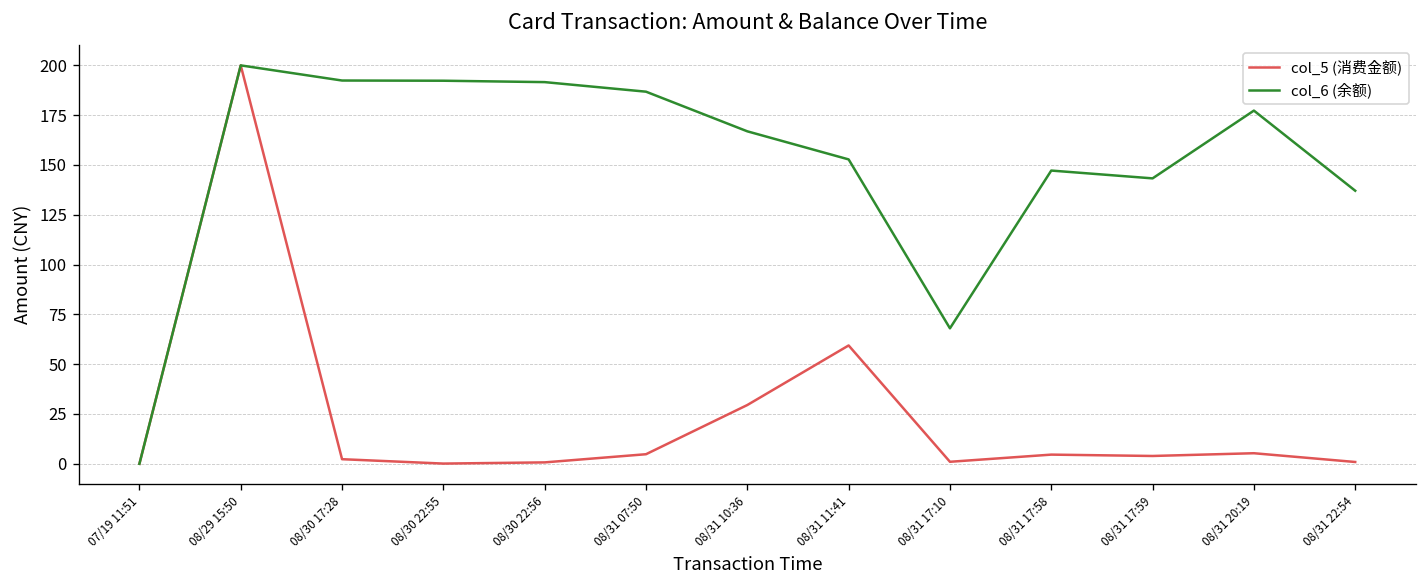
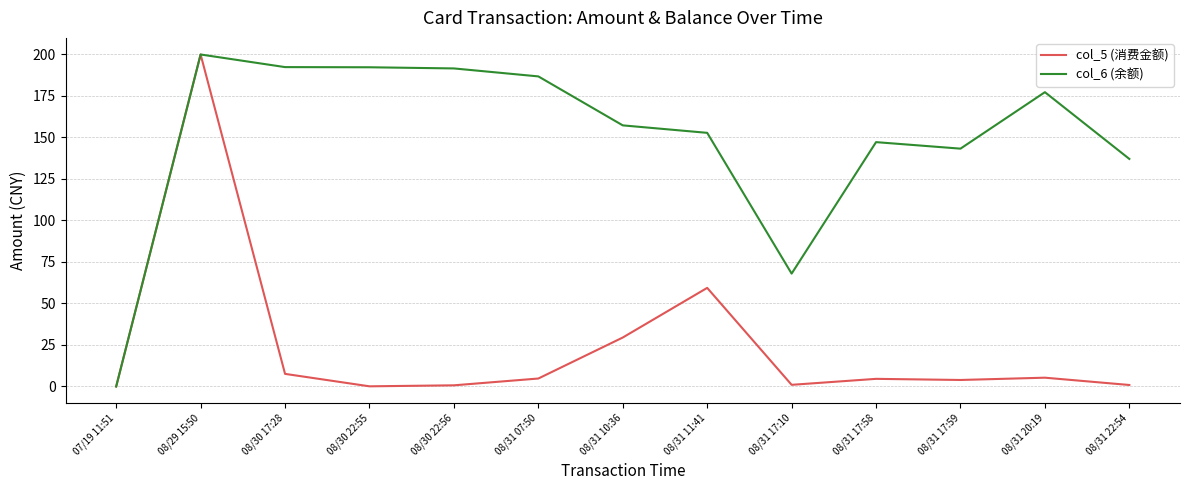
col_5 (消费金额), 08/30 17:28: 2 -> 8
col_6 (余额), 08/31 10:36: 167 -> 157
